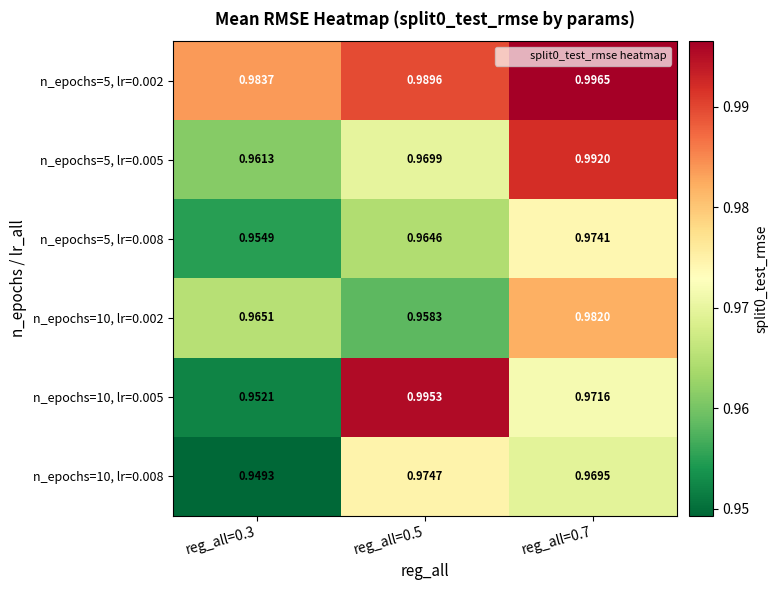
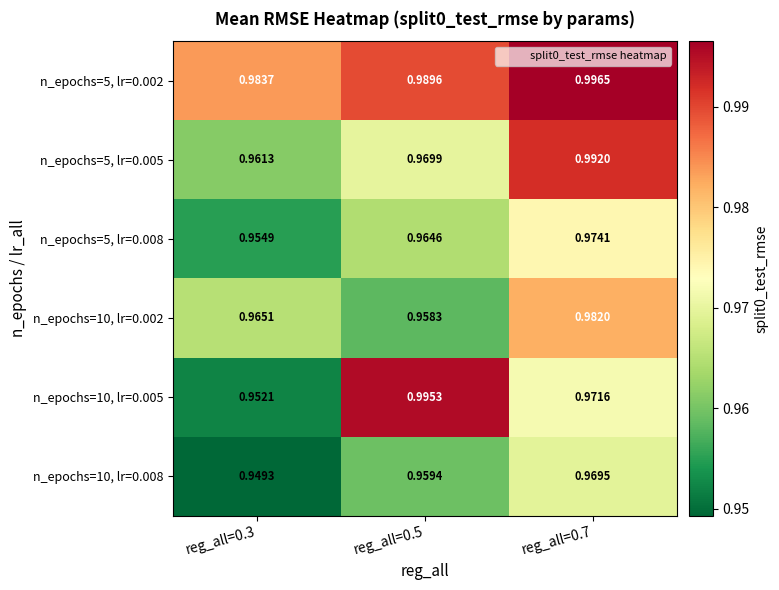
n_epochs=10, lr=0.008, reg_all=0.5: 0.9747 -> 0.9594
